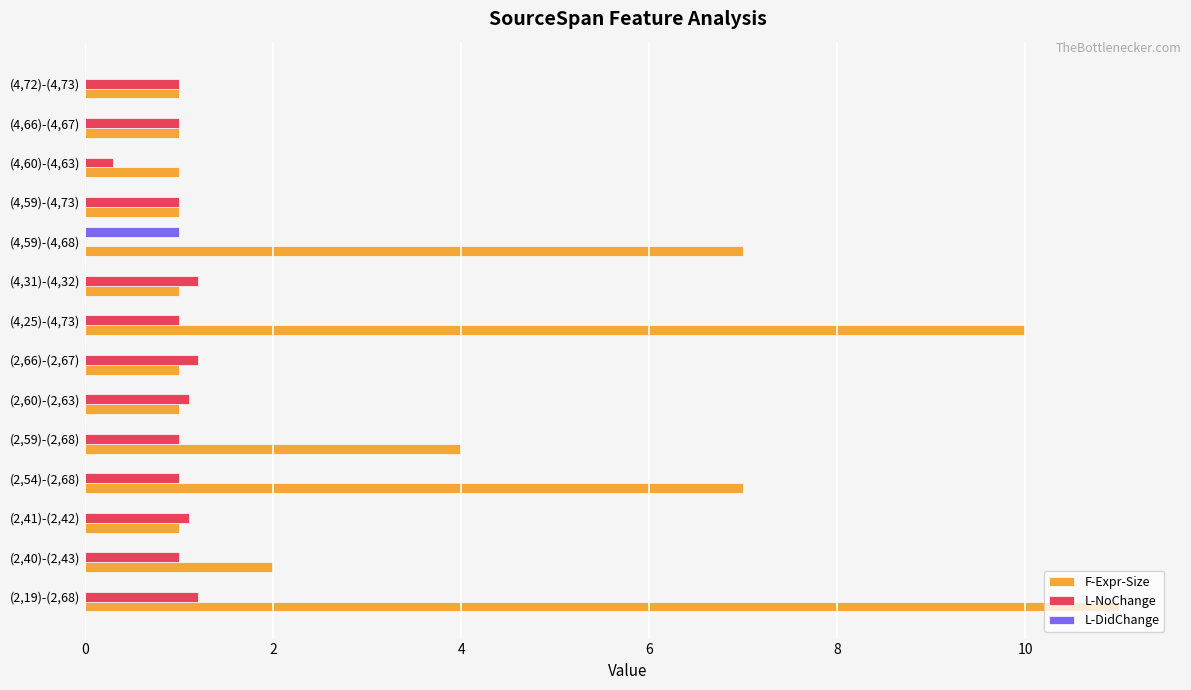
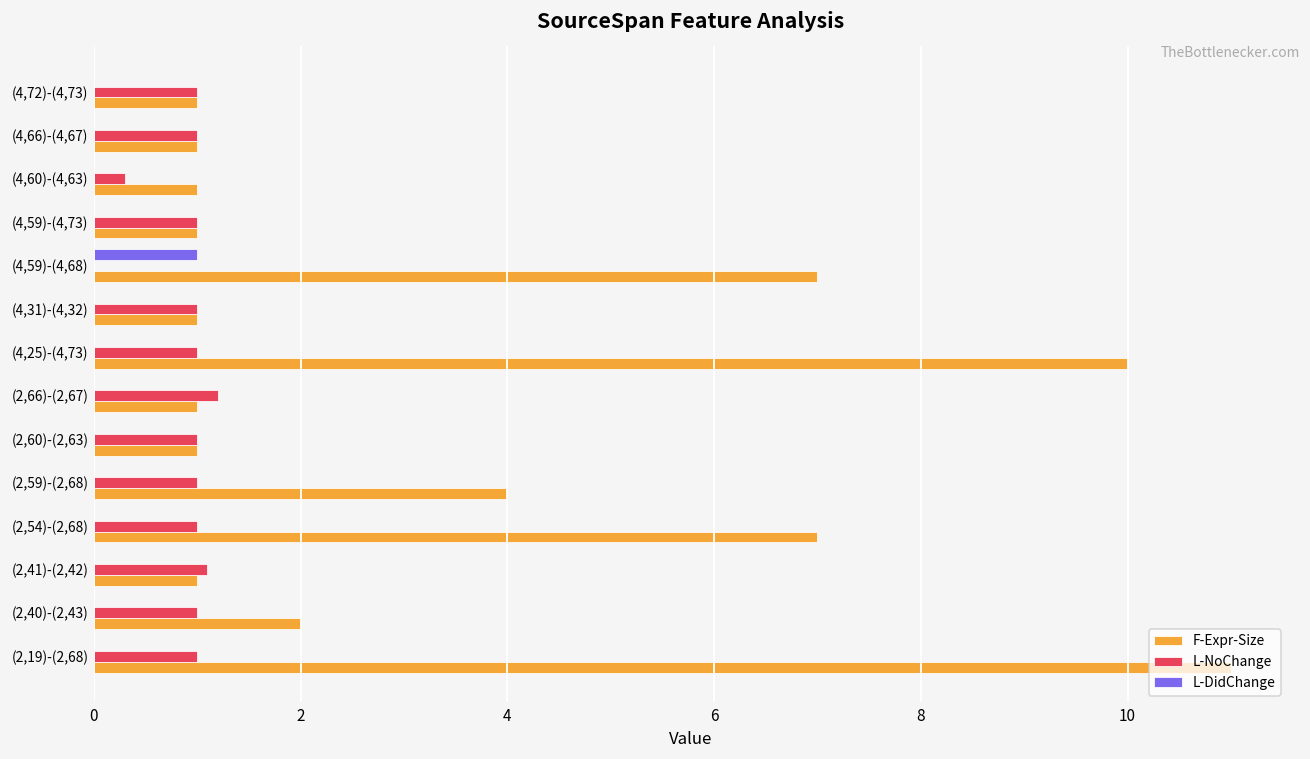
L-NoChange, (4,31)-(4,32): 1.2 -> 1.0
L-NoChange, (2,60)-(2,63): 1.1 -> 1.0
L-NoChange, (2,19)-(2,68): 1.2 -> 1.0
